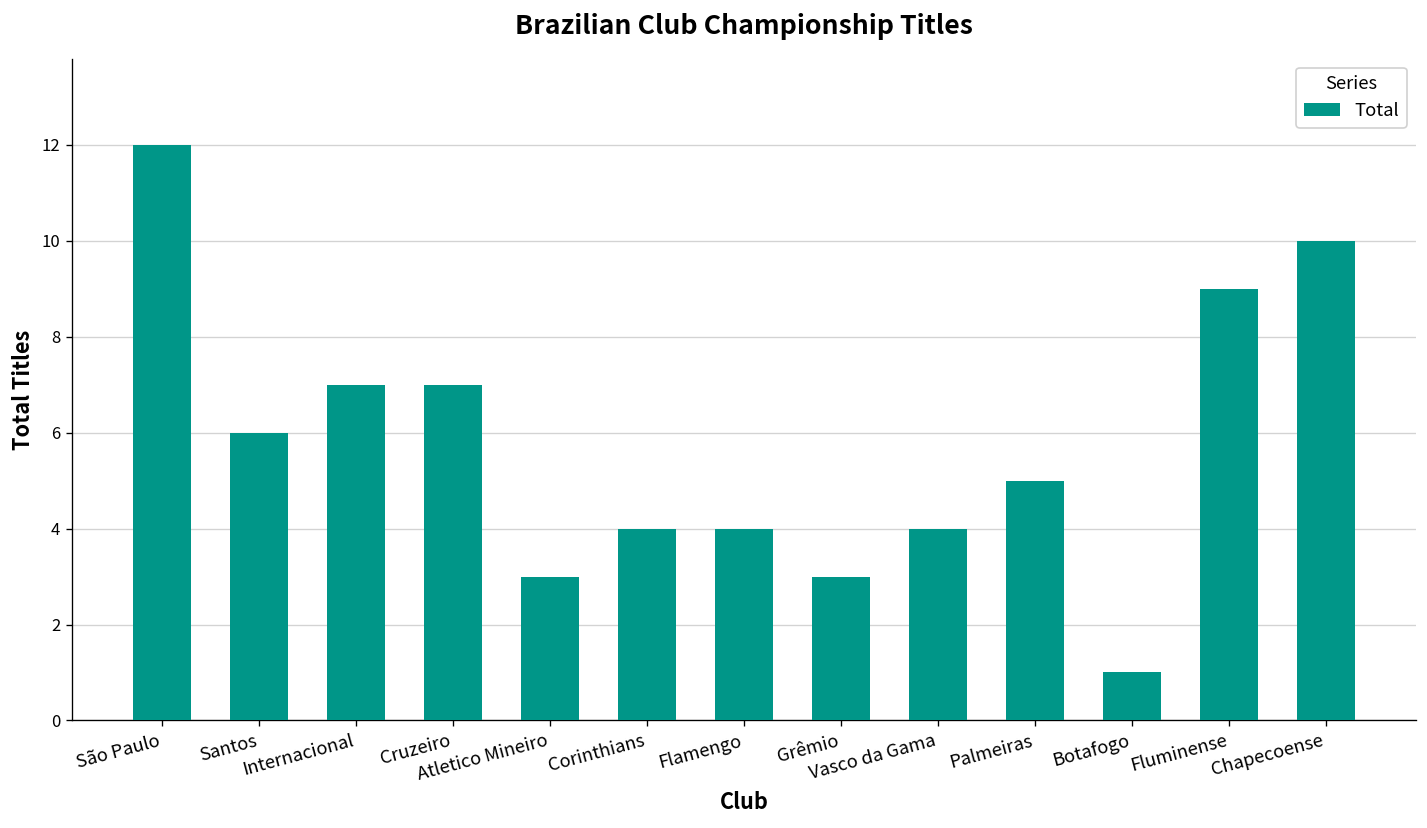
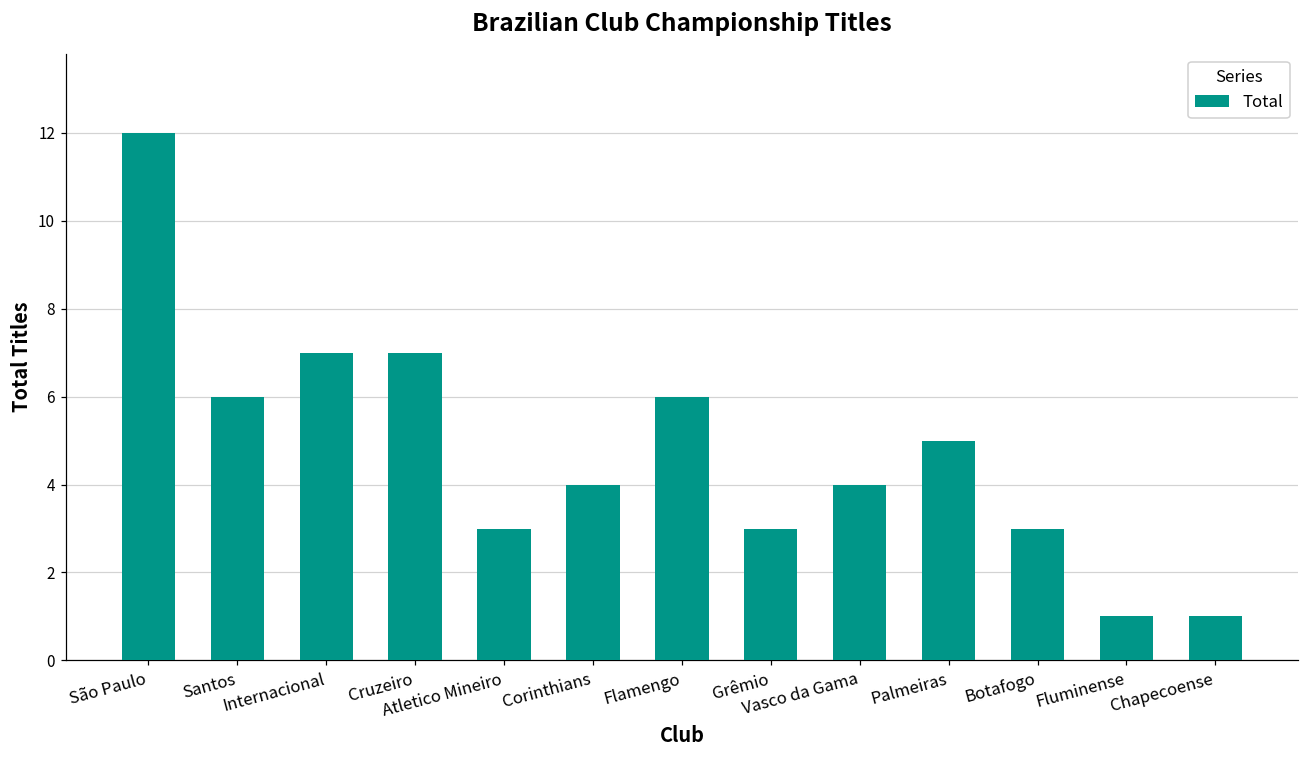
Flamengo: 4 -> 6
Botafogo: 1 -> 3
Fluminense: 9 -> 1
Chapecoense: 10 -> 1
